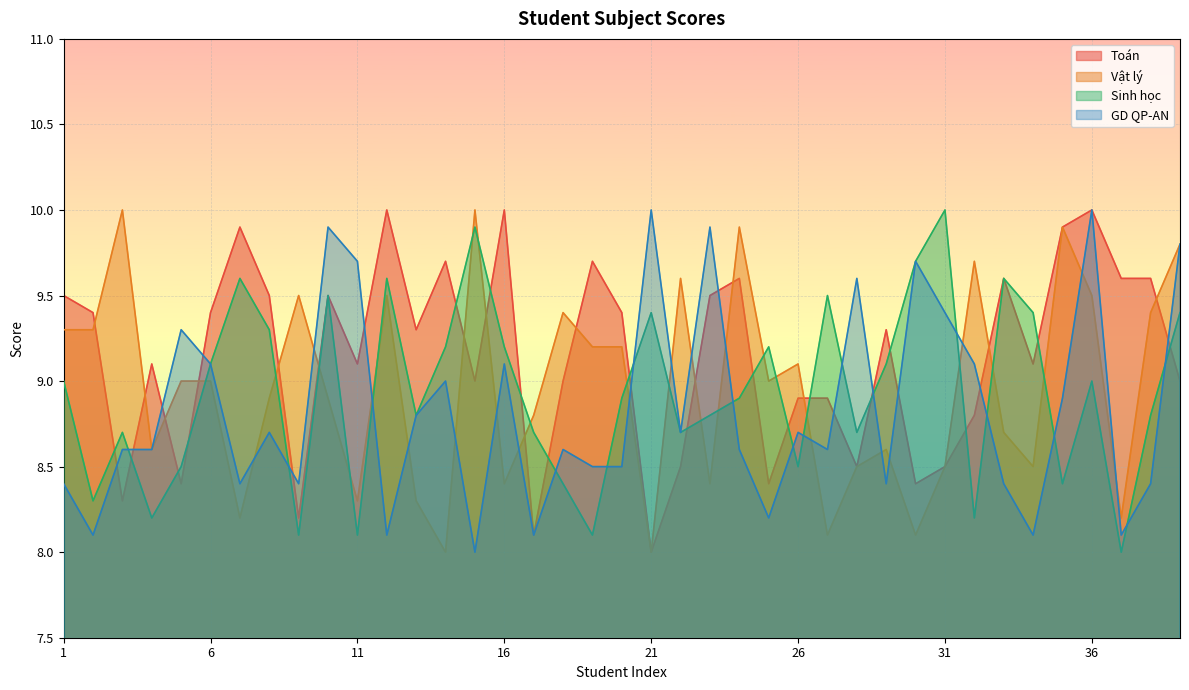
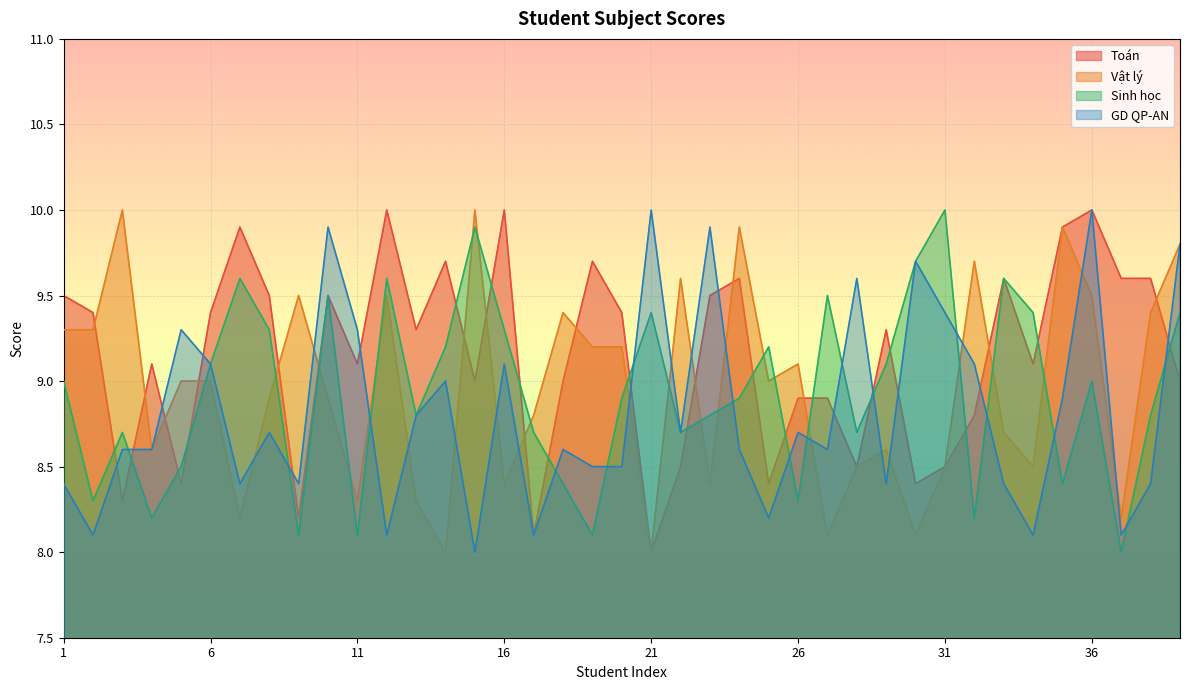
GD QP-AN, 11: 9.7 -> 9.3
Sinh học, 16: 9.2 -> 9.3
Sinh học, 26: 8.5 -> 8.3
